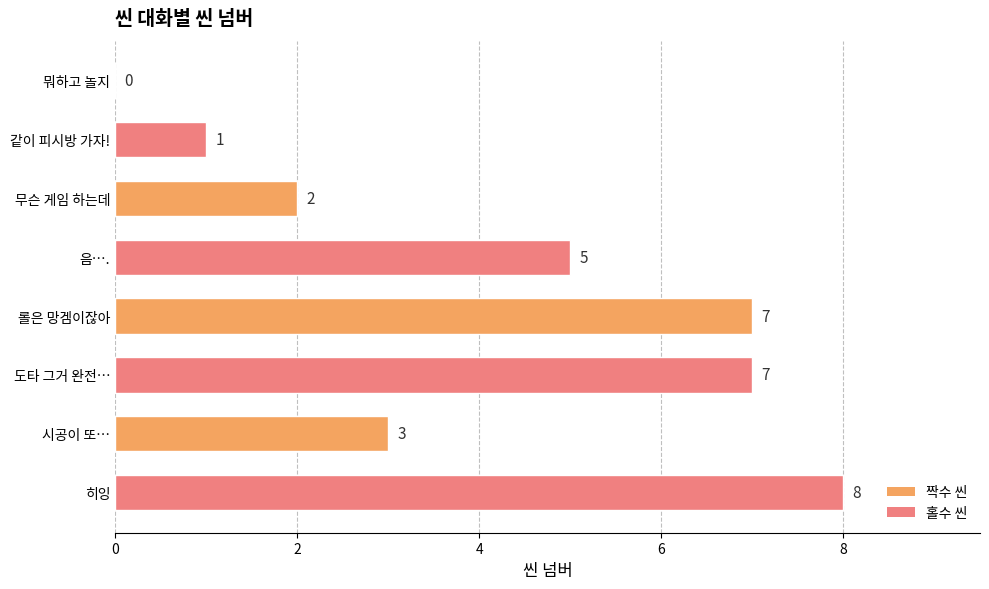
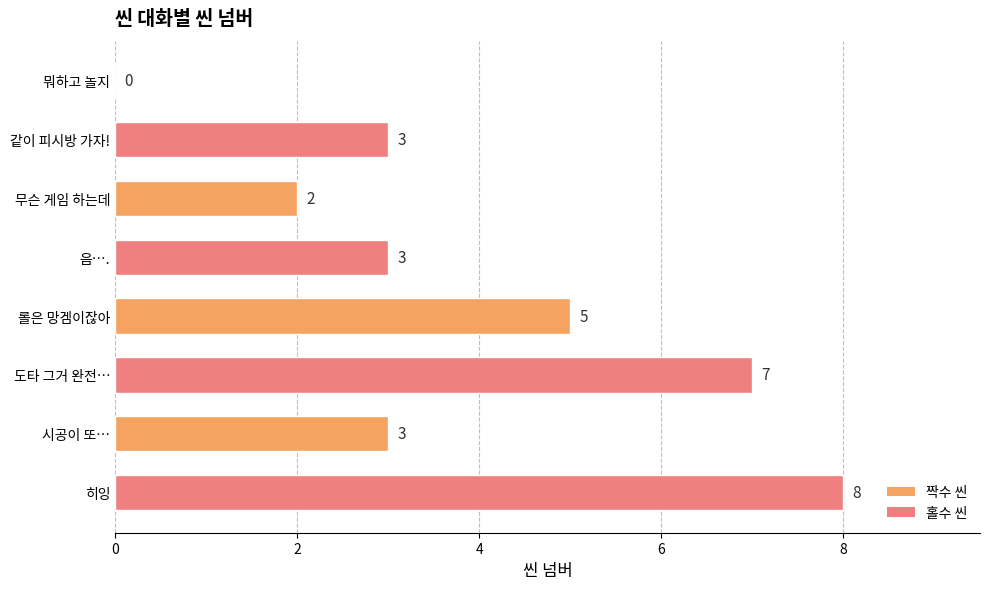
같이 피시방 가자!: 1 -> 3
음….: 5 -> 3
롤은 망겜이잖아: 7 -> 5
